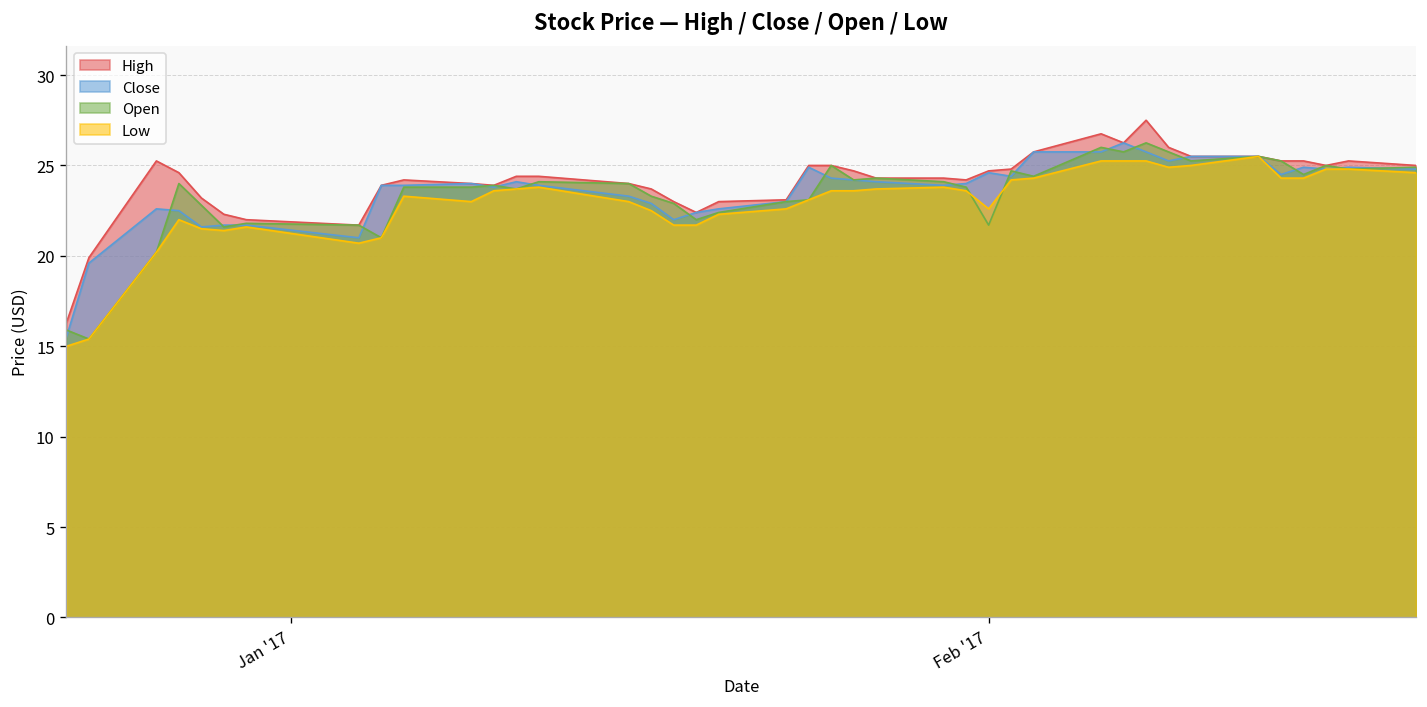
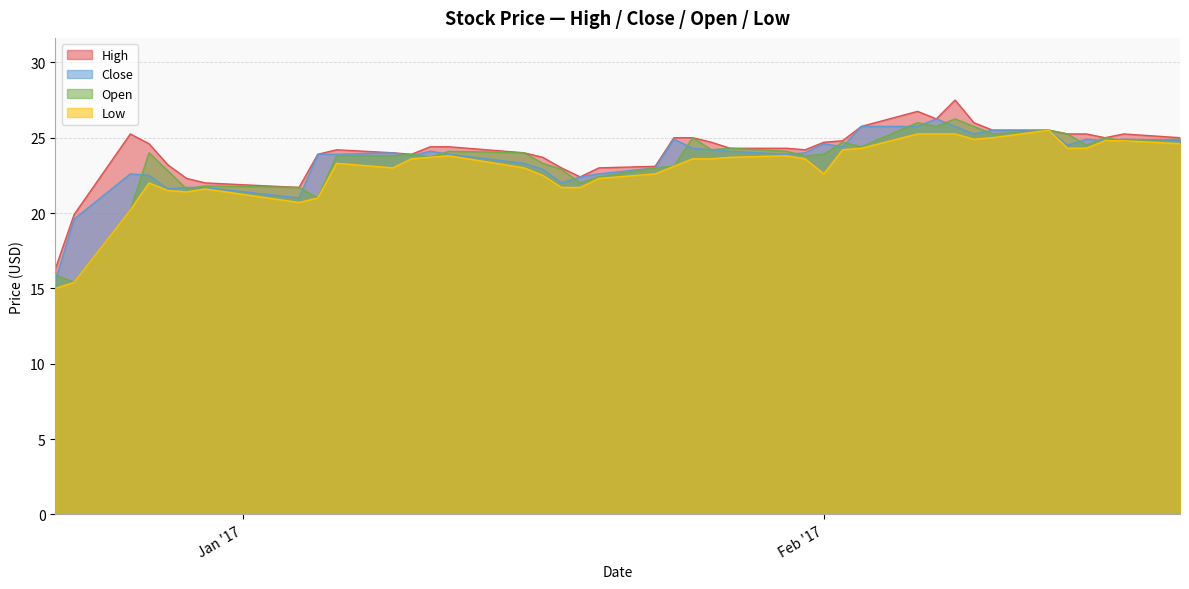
Open, Feb '17: 21.7 -> 23.9
